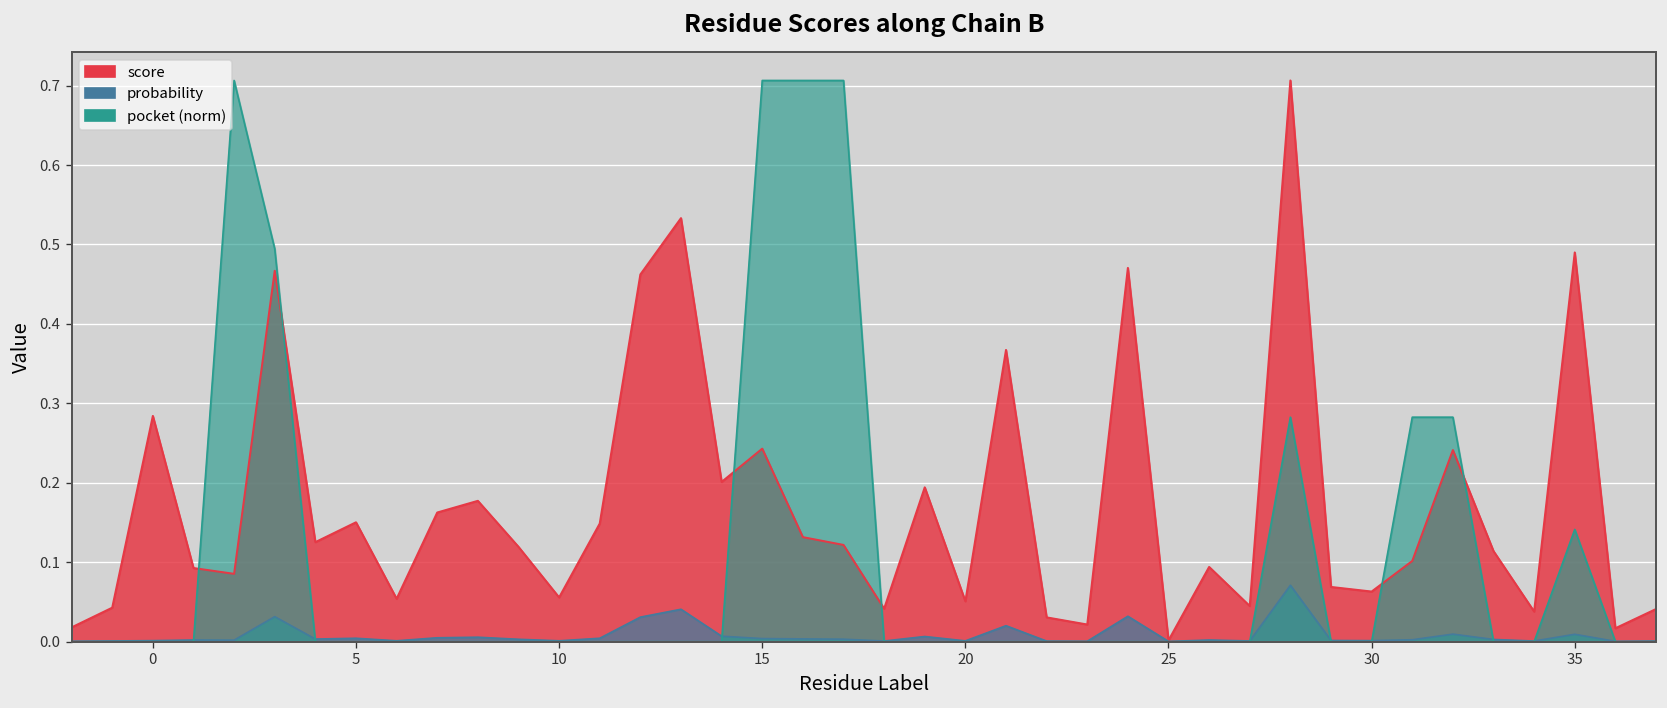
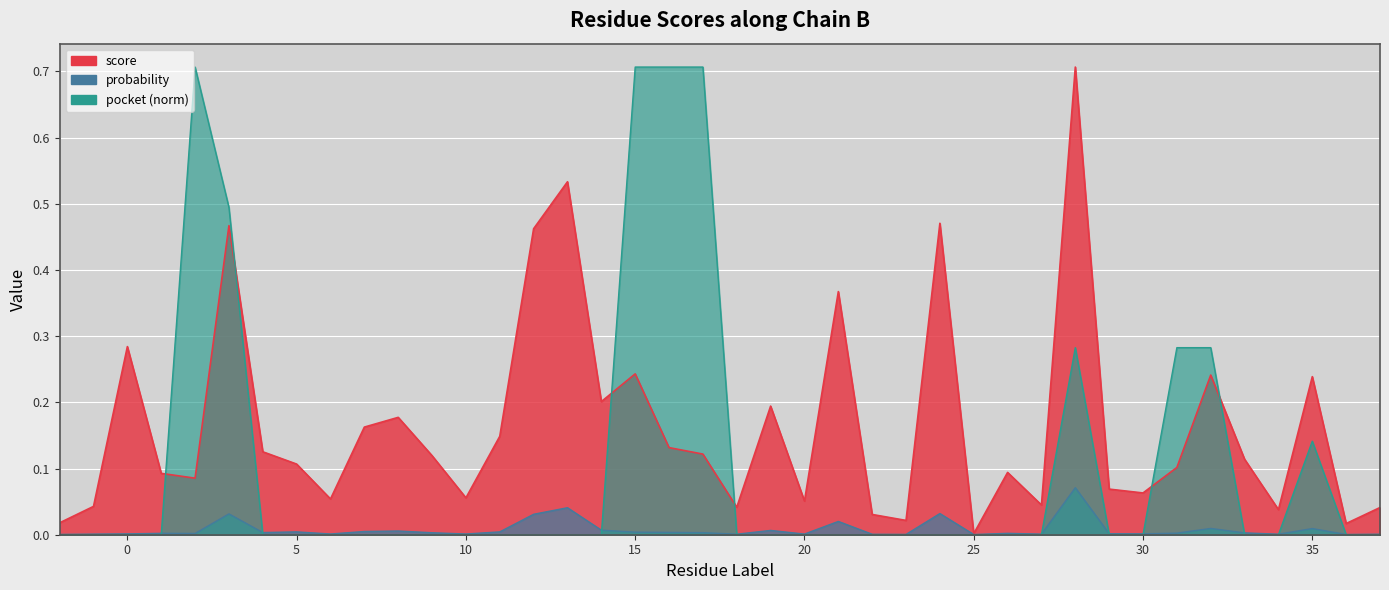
score, 5: 0.15 -> 0.11
score, 35: 0.49 -> 0.24
